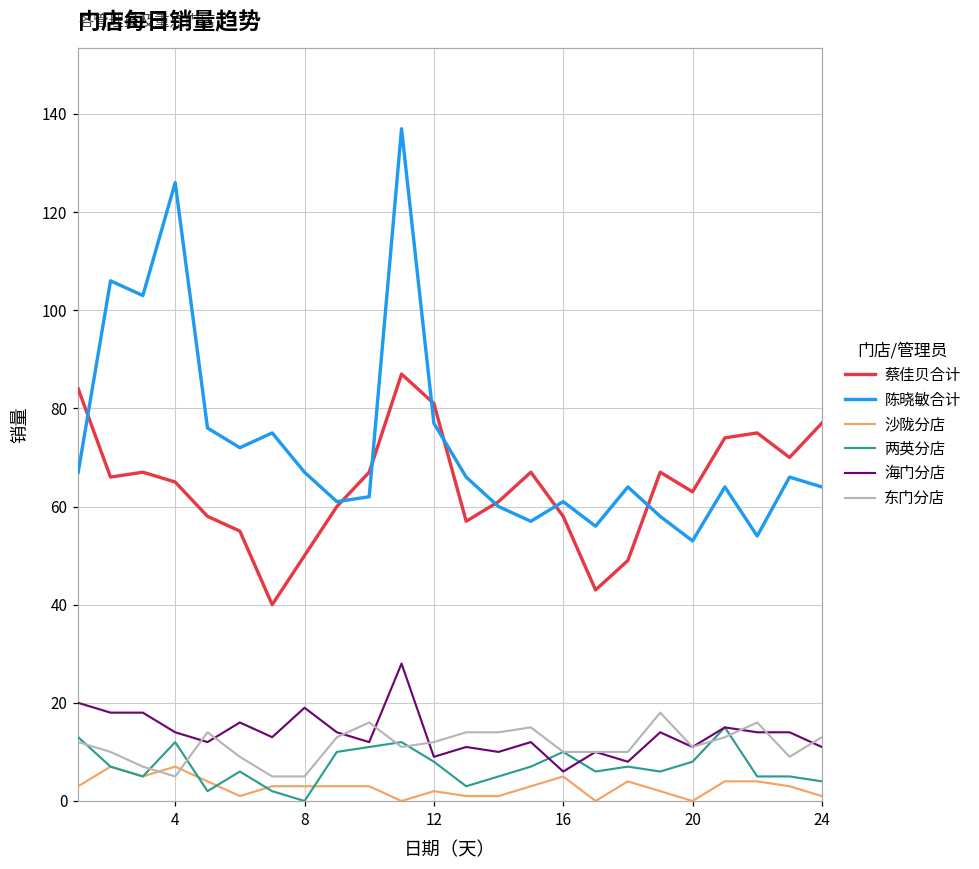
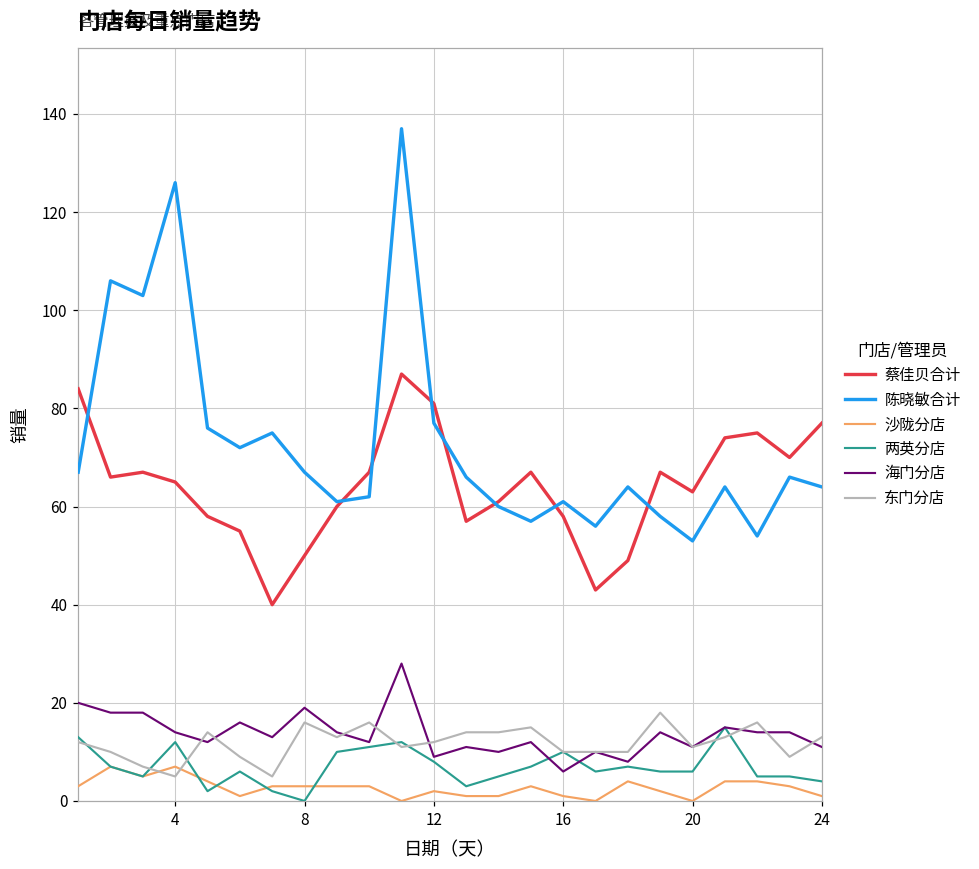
东门分店, 8: 5 -> 16
沙陇分店, 16: 5 -> 1
两英分店, 20: 8 -> 6
